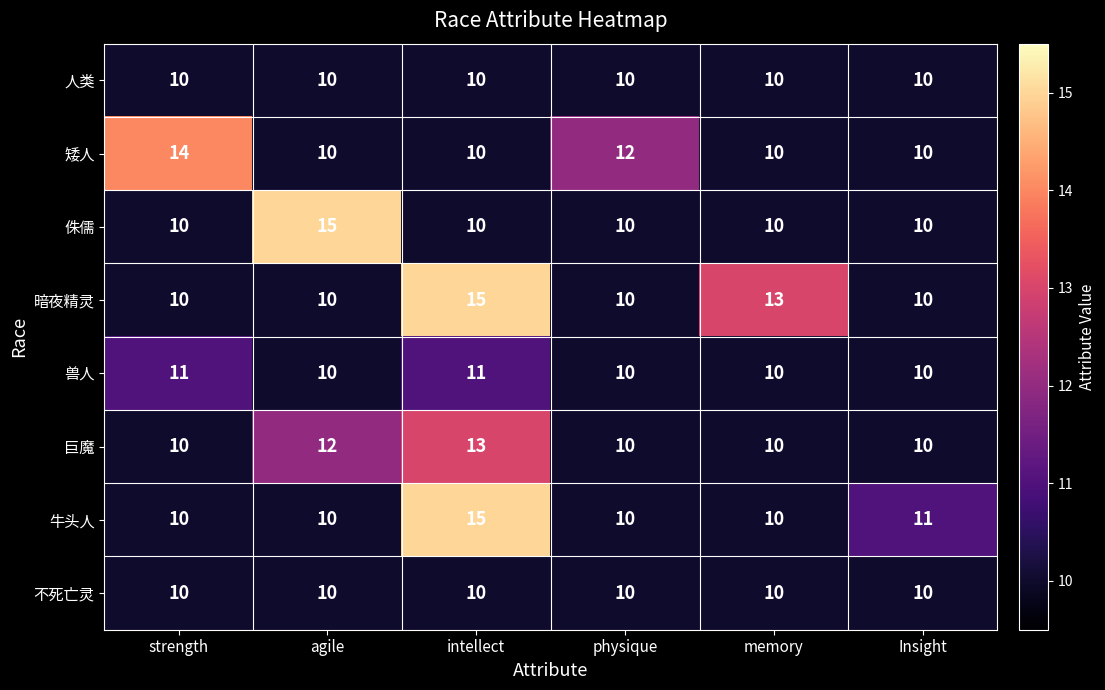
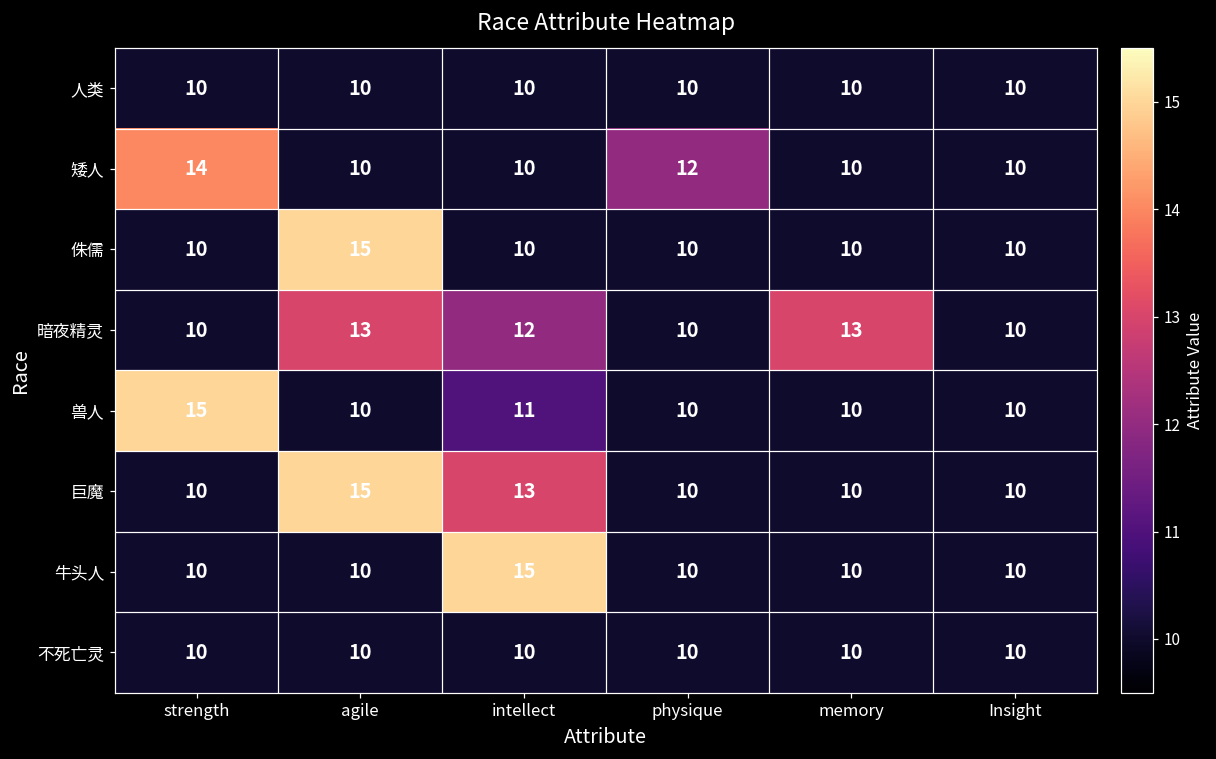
暗夜精灵, agile: 10 -> 13
暗夜精灵, intellect: 15 -> 12
兽人, strength: 11 -> 15
巨魔, agile: 12 -> 15
牛头人, Insight: 11 -> 10
